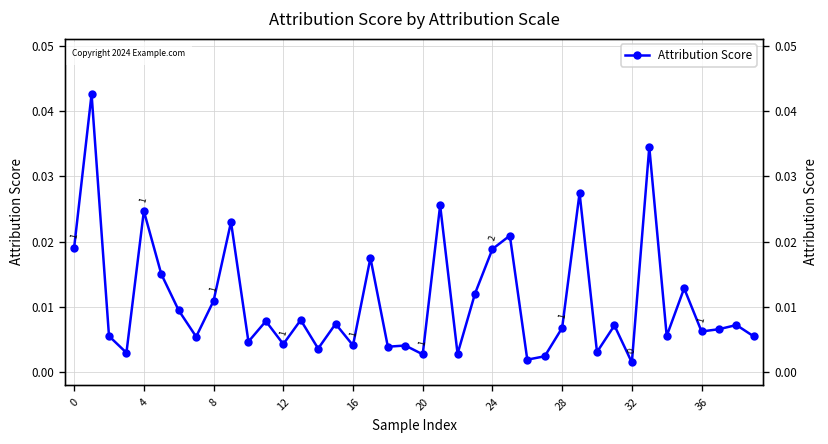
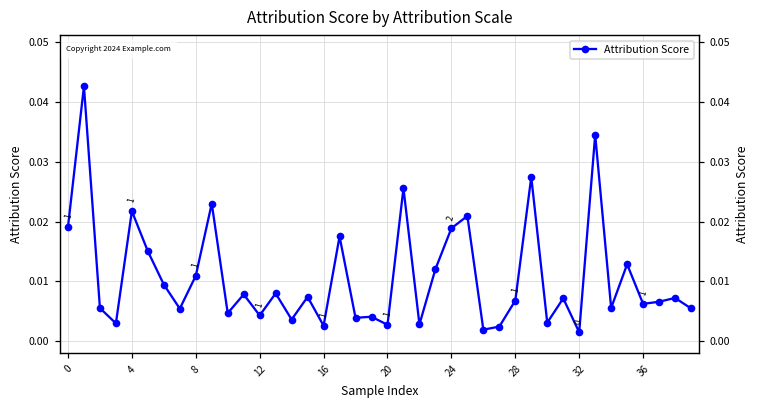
4: 0.025 -> 0.022
16: 0.004 -> 0.003
